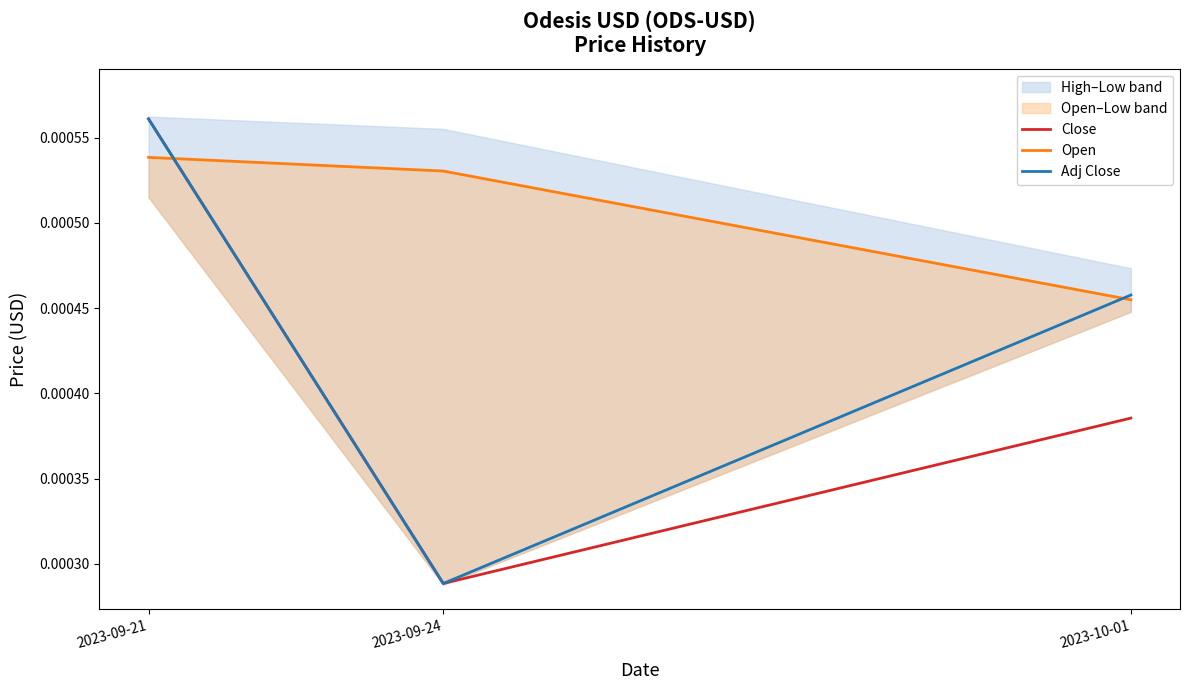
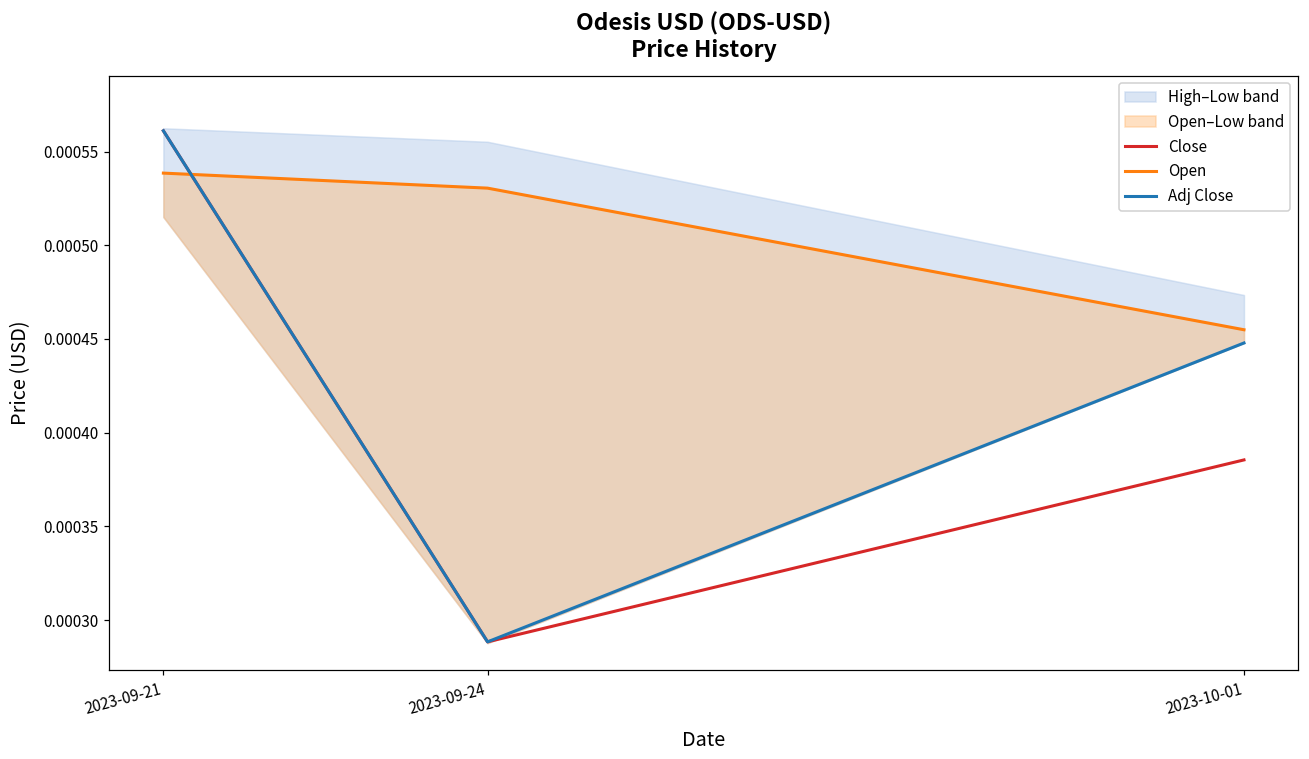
Adj Close, 2023-10-01: 0.000458 -> 0.000448
